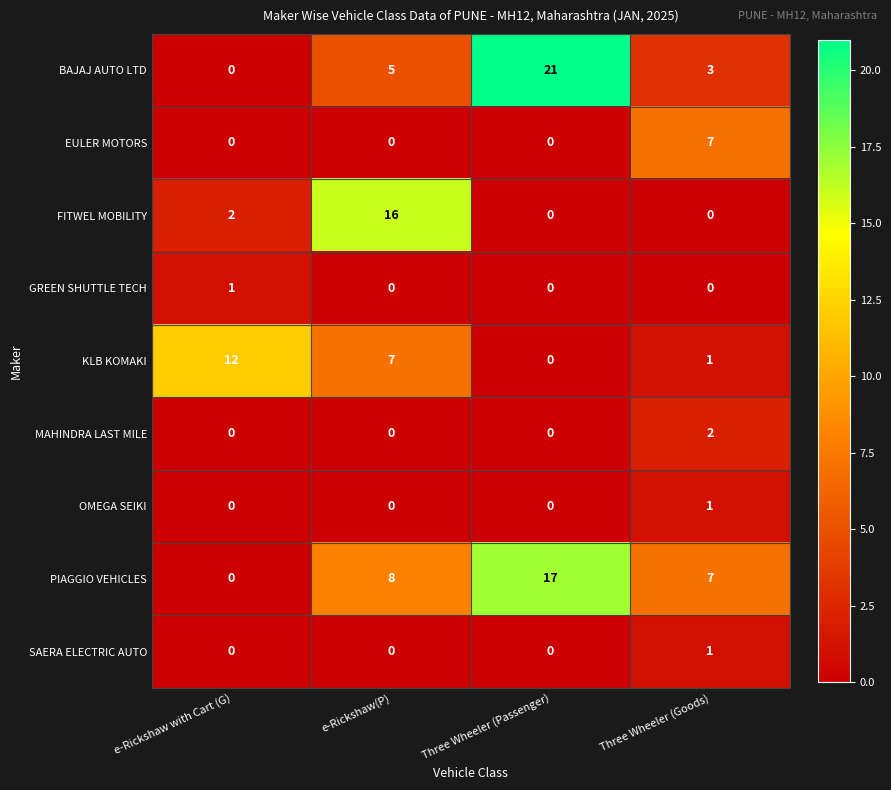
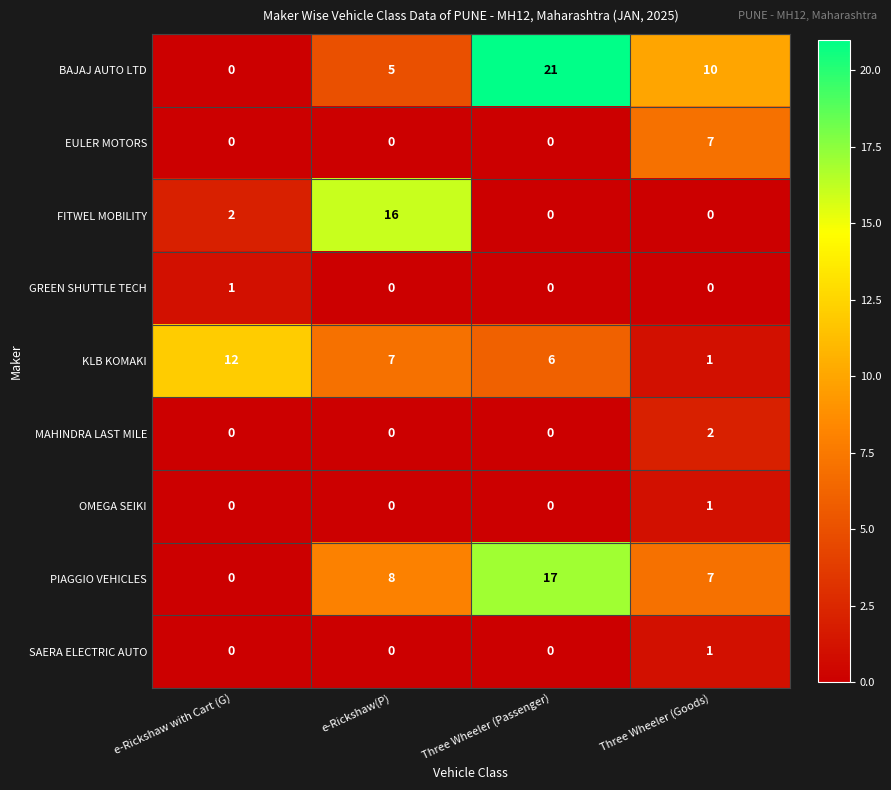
BAJAJ AUTO LTD, Three Wheeler (Goods): 3 -> 10
KLB KOMAKI, Three Wheeler (Passenger): 0 -> 6
